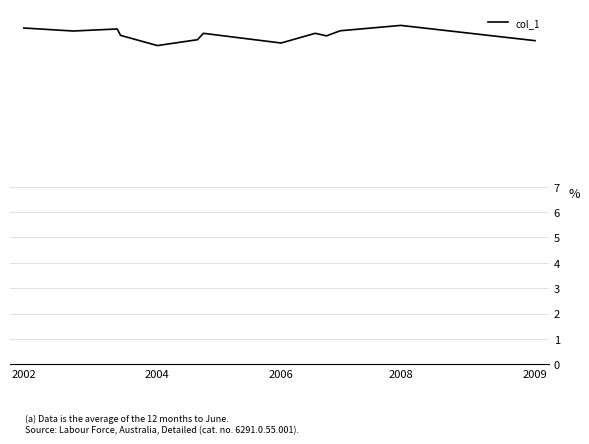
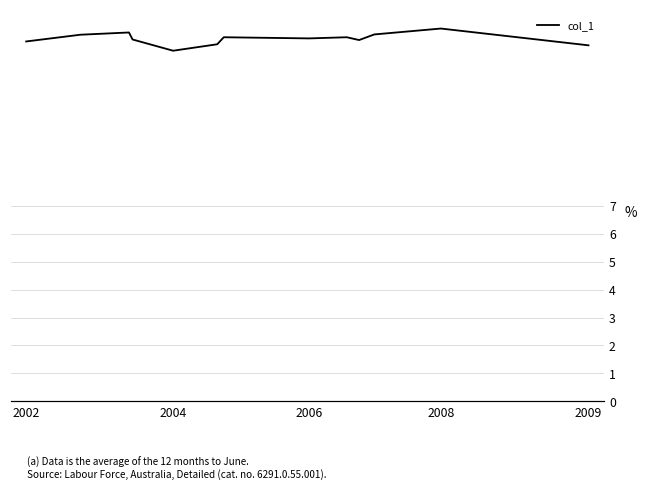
2002: 13.3 -> 12.9
2006: 12.7 -> 13.0
